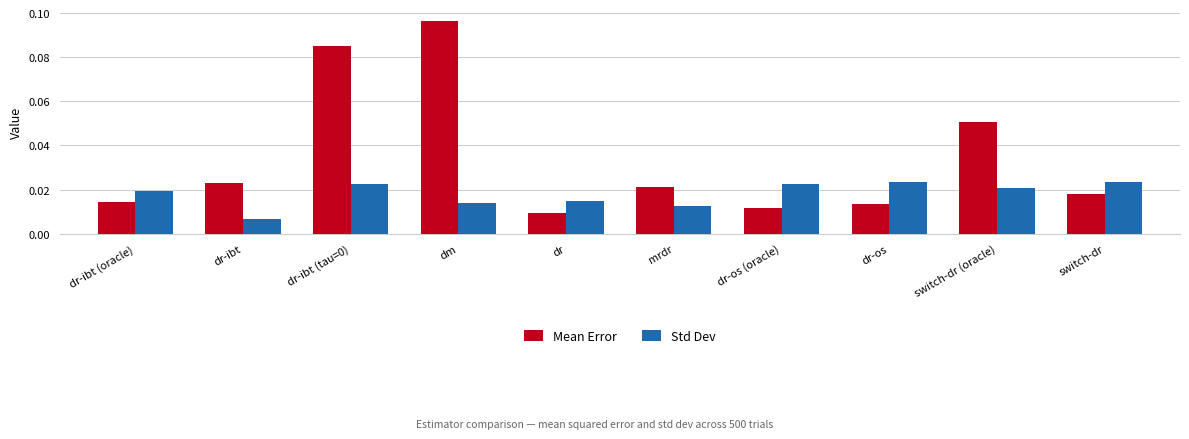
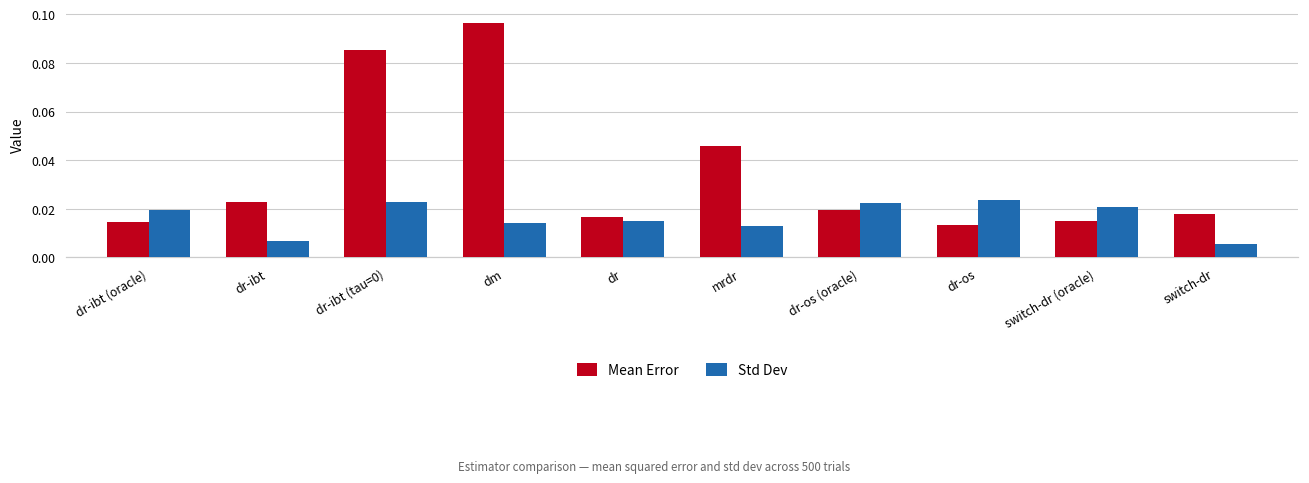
Mean Error, dr: 0.010 -> 0.016
Mean Error, mrdr: 0.021 -> 0.046
Mean Error, dr-os (oracle): 0.012 -> 0.020
Mean Error, switch-dr (oracle): 0.051 -> 0.015
Std Dev, switch-dr: 0.023 -> 0.005
